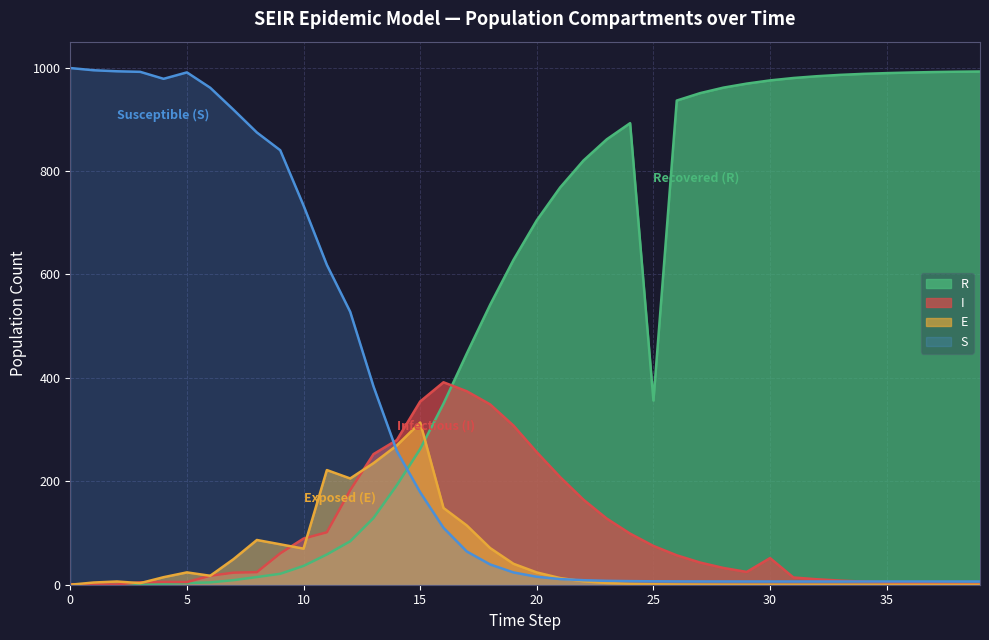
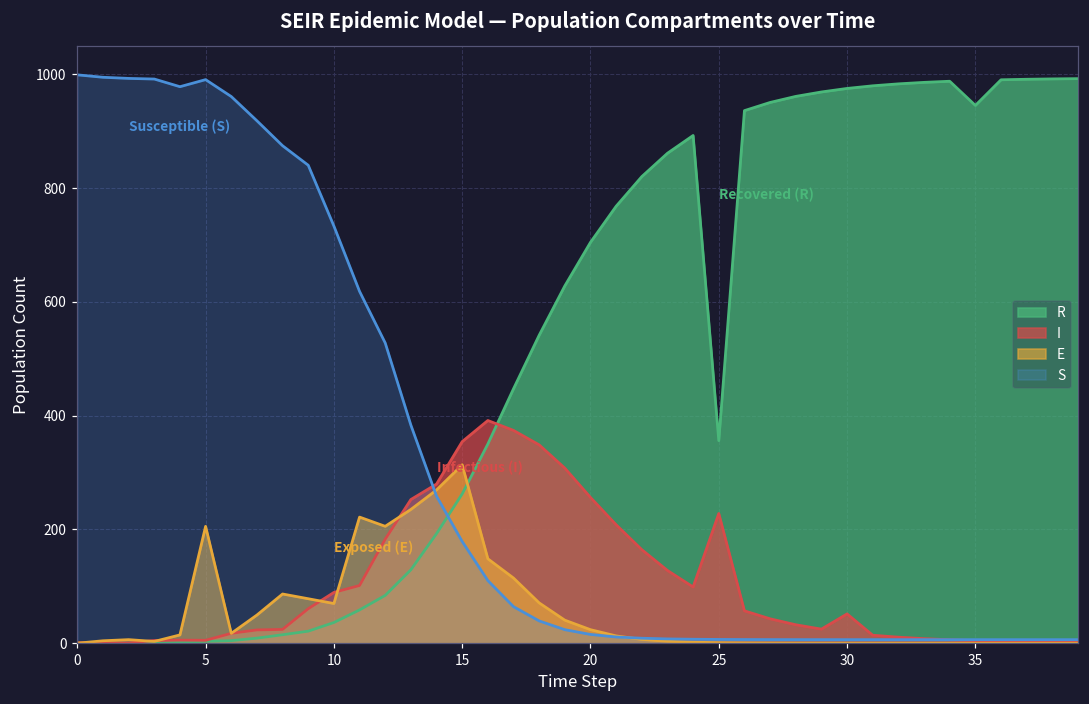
E, 5: 20 -> 210
I, 25: 80 -> 230
R, 35: 990 -> 950
